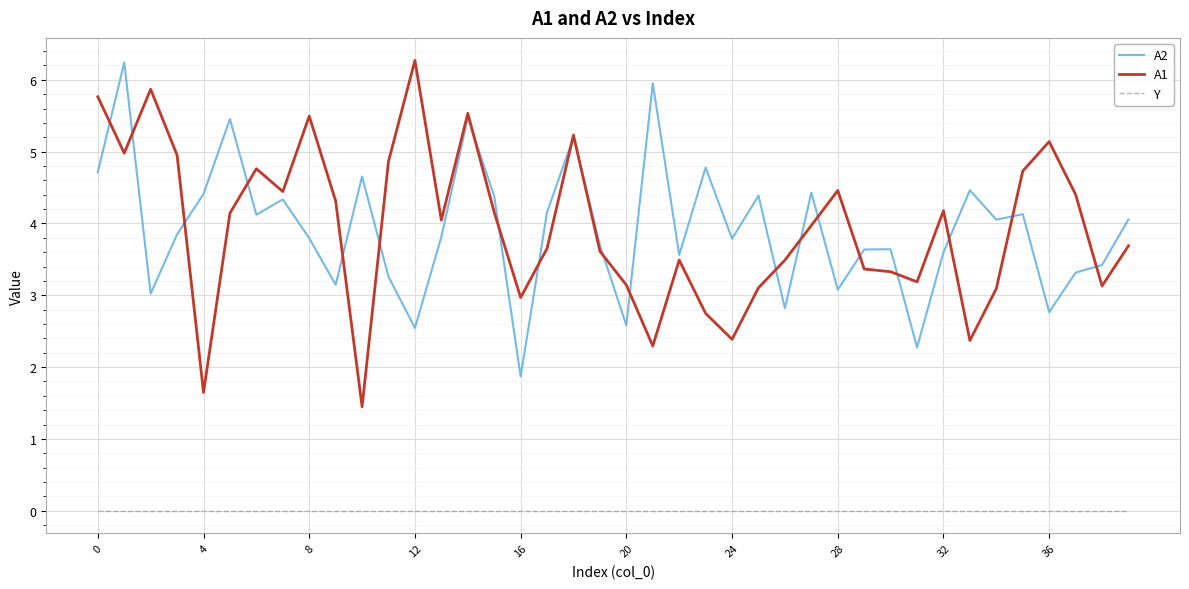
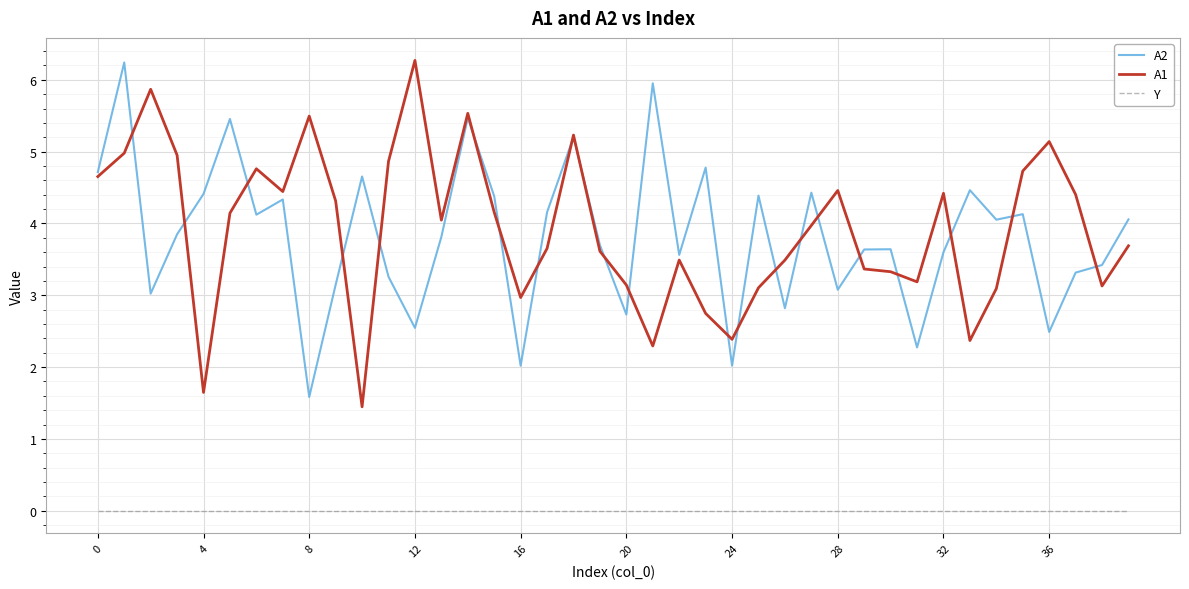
A1, 0: 5.8 -> 4.7
A2, 8: 3.8 -> 1.6
A2, 16: 1.9 -> 2.0
A2, 20: 2.6 -> 2.7
A2, 24: 3.8 -> 2.0
A1, 32: 4.2 -> 4.4
A2, 36: 2.8 -> 2.5
